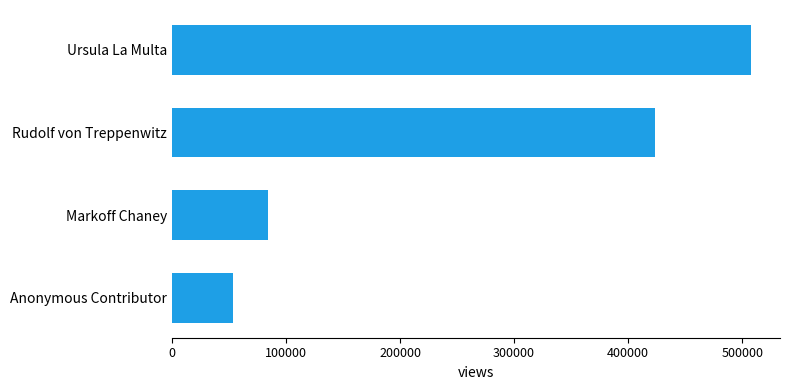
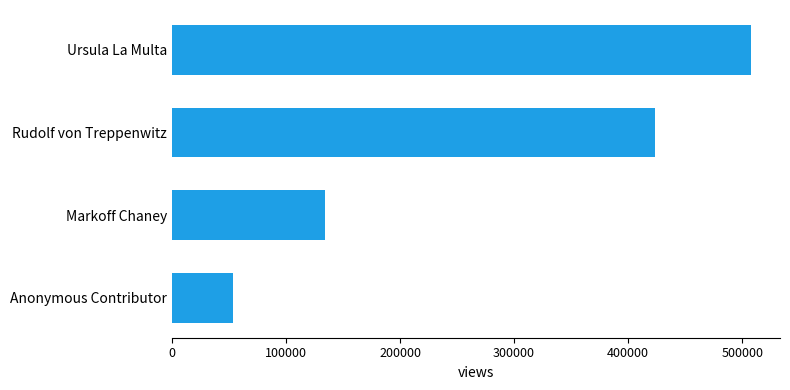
Markoff Chaney: 85000 -> 135000
